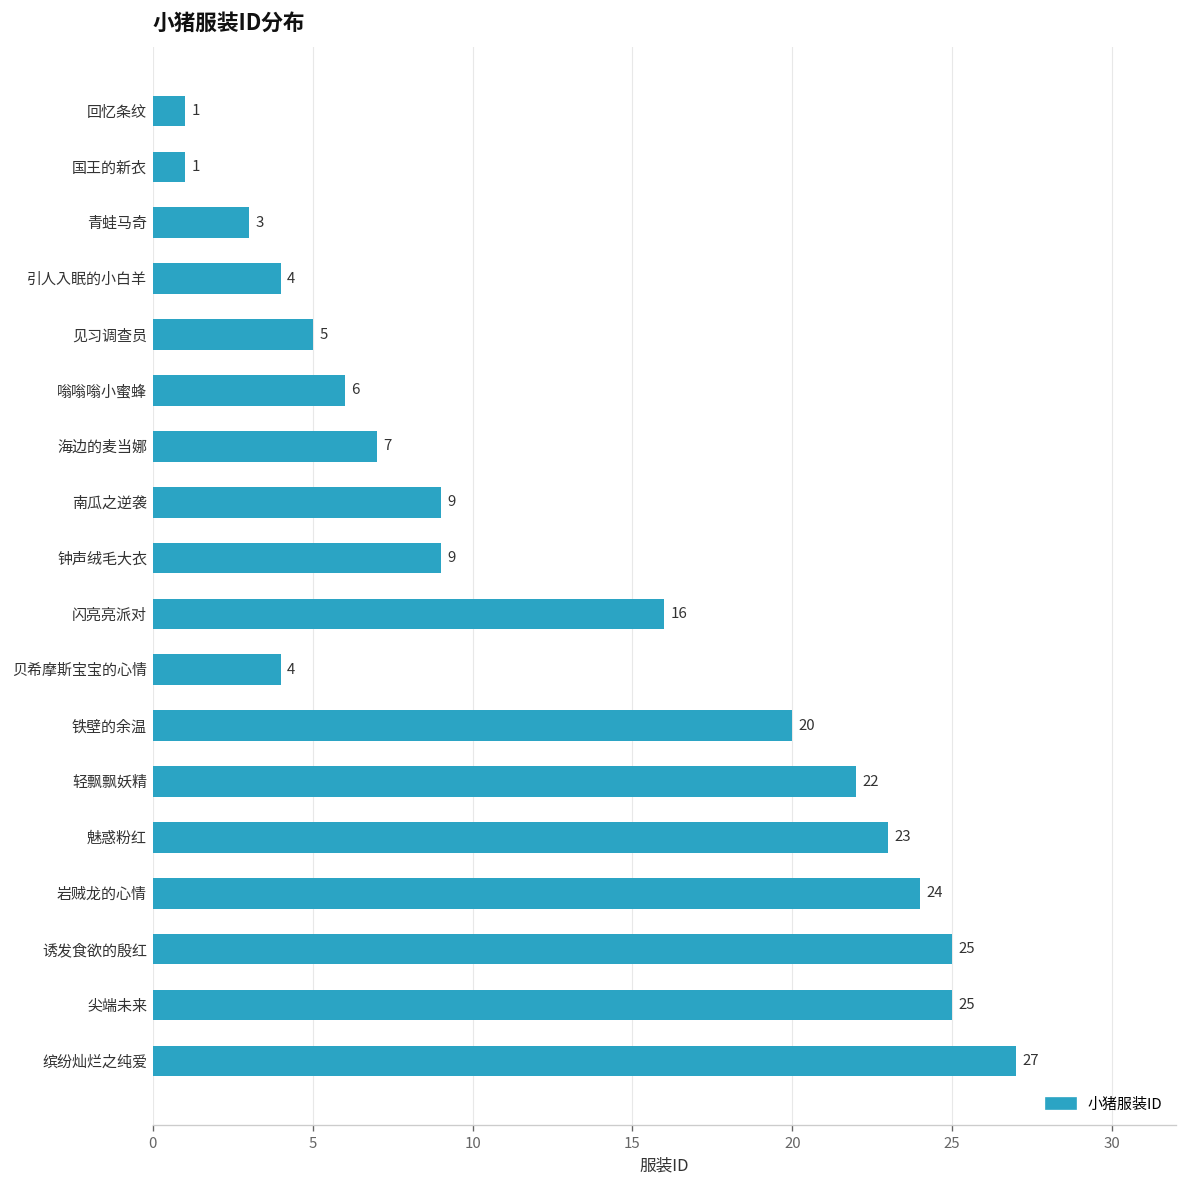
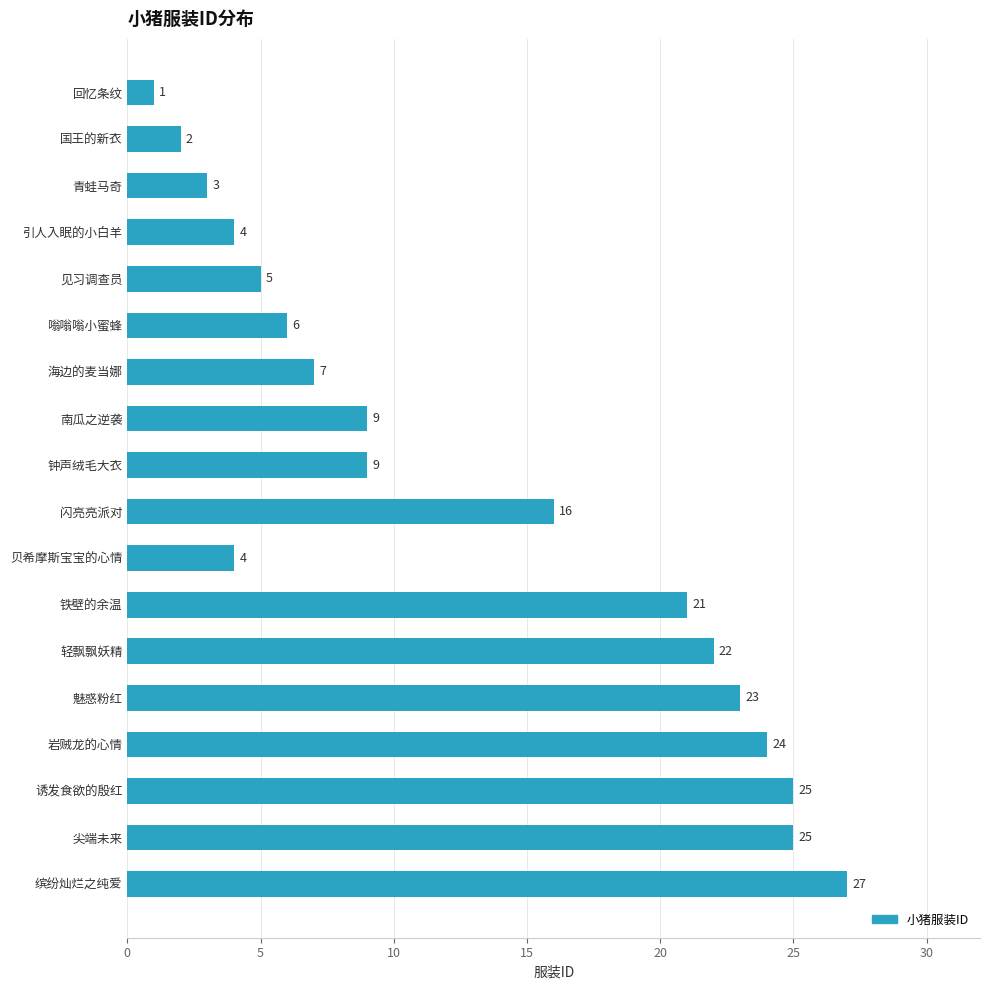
国王的新衣: 1 -> 2
铁壁的余温: 20 -> 21
